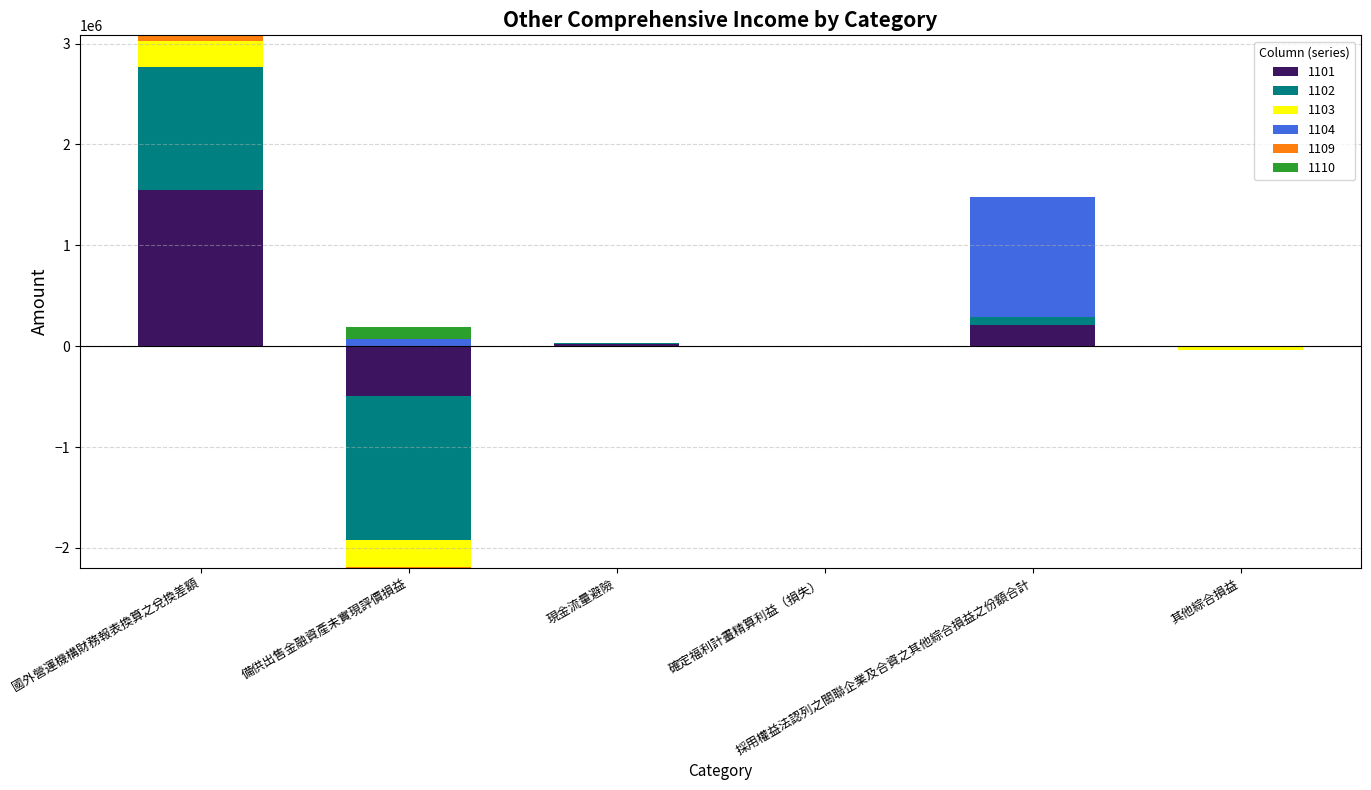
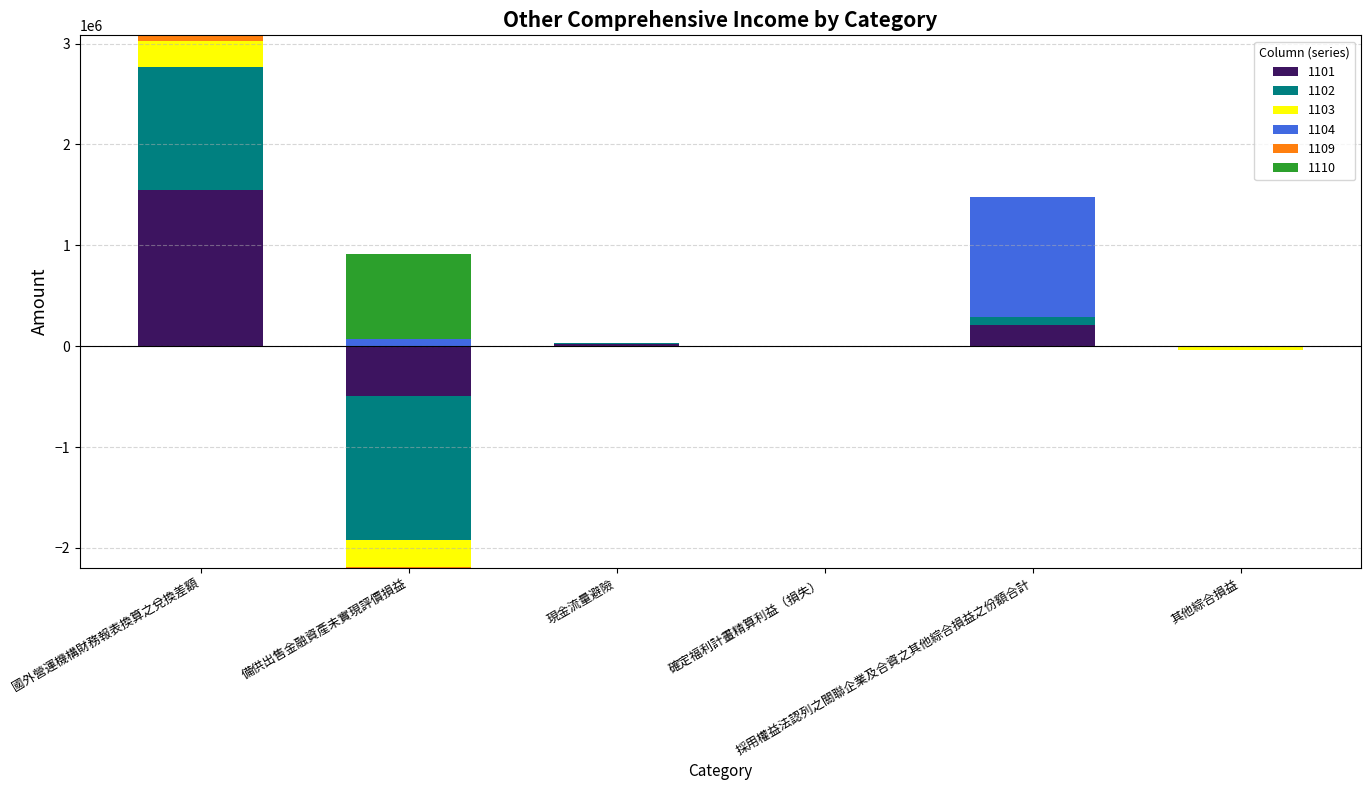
1110, 備供出售金融資產未實現評價損益: 120000 -> 840000
